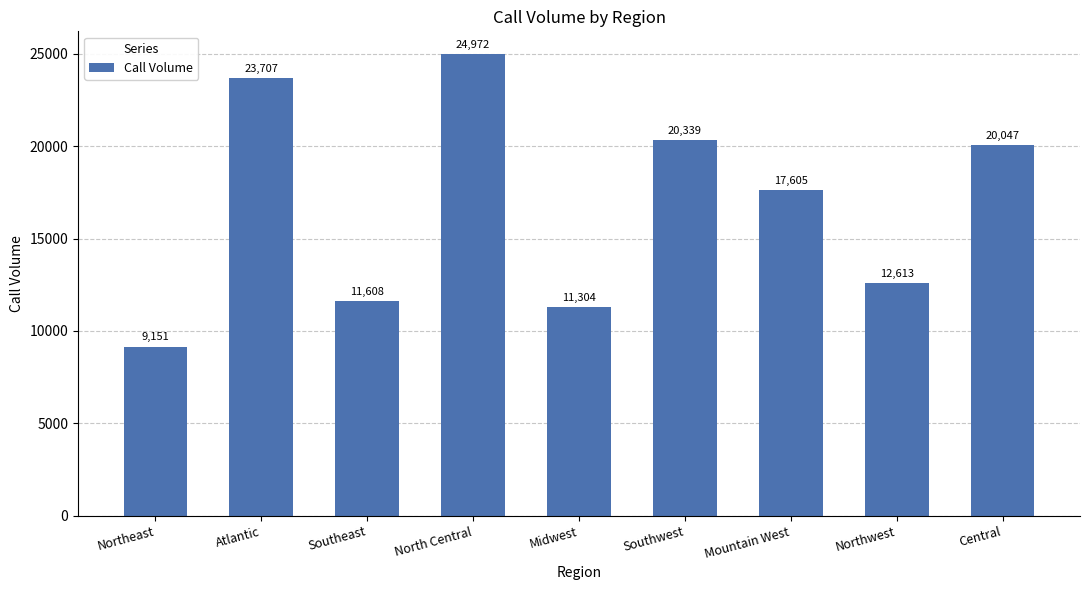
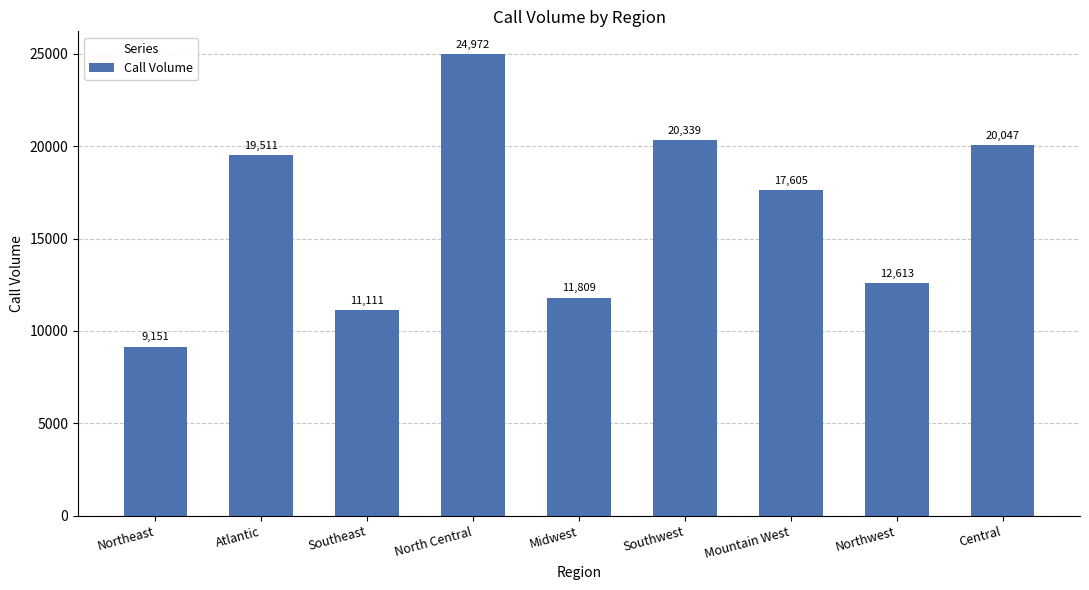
Atlantic: 23,707 -> 19,511
Southeast: 11,608 -> 11,111
Midwest: 11,304 -> 11,809
